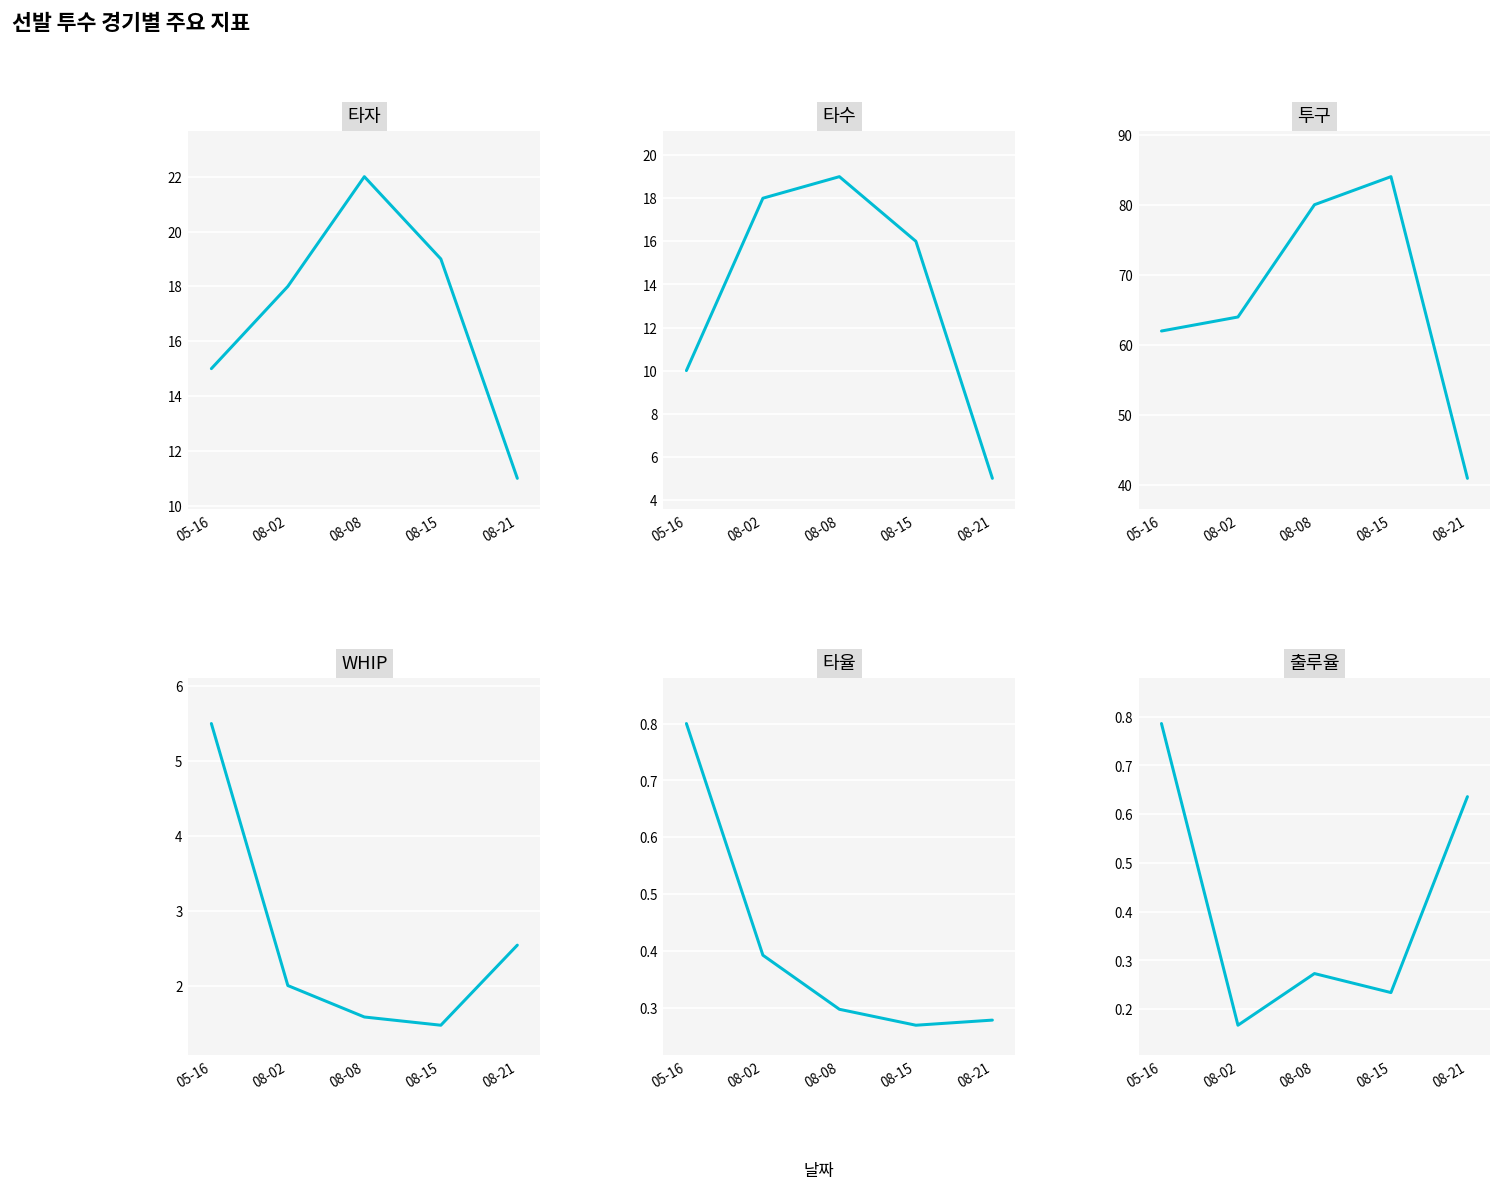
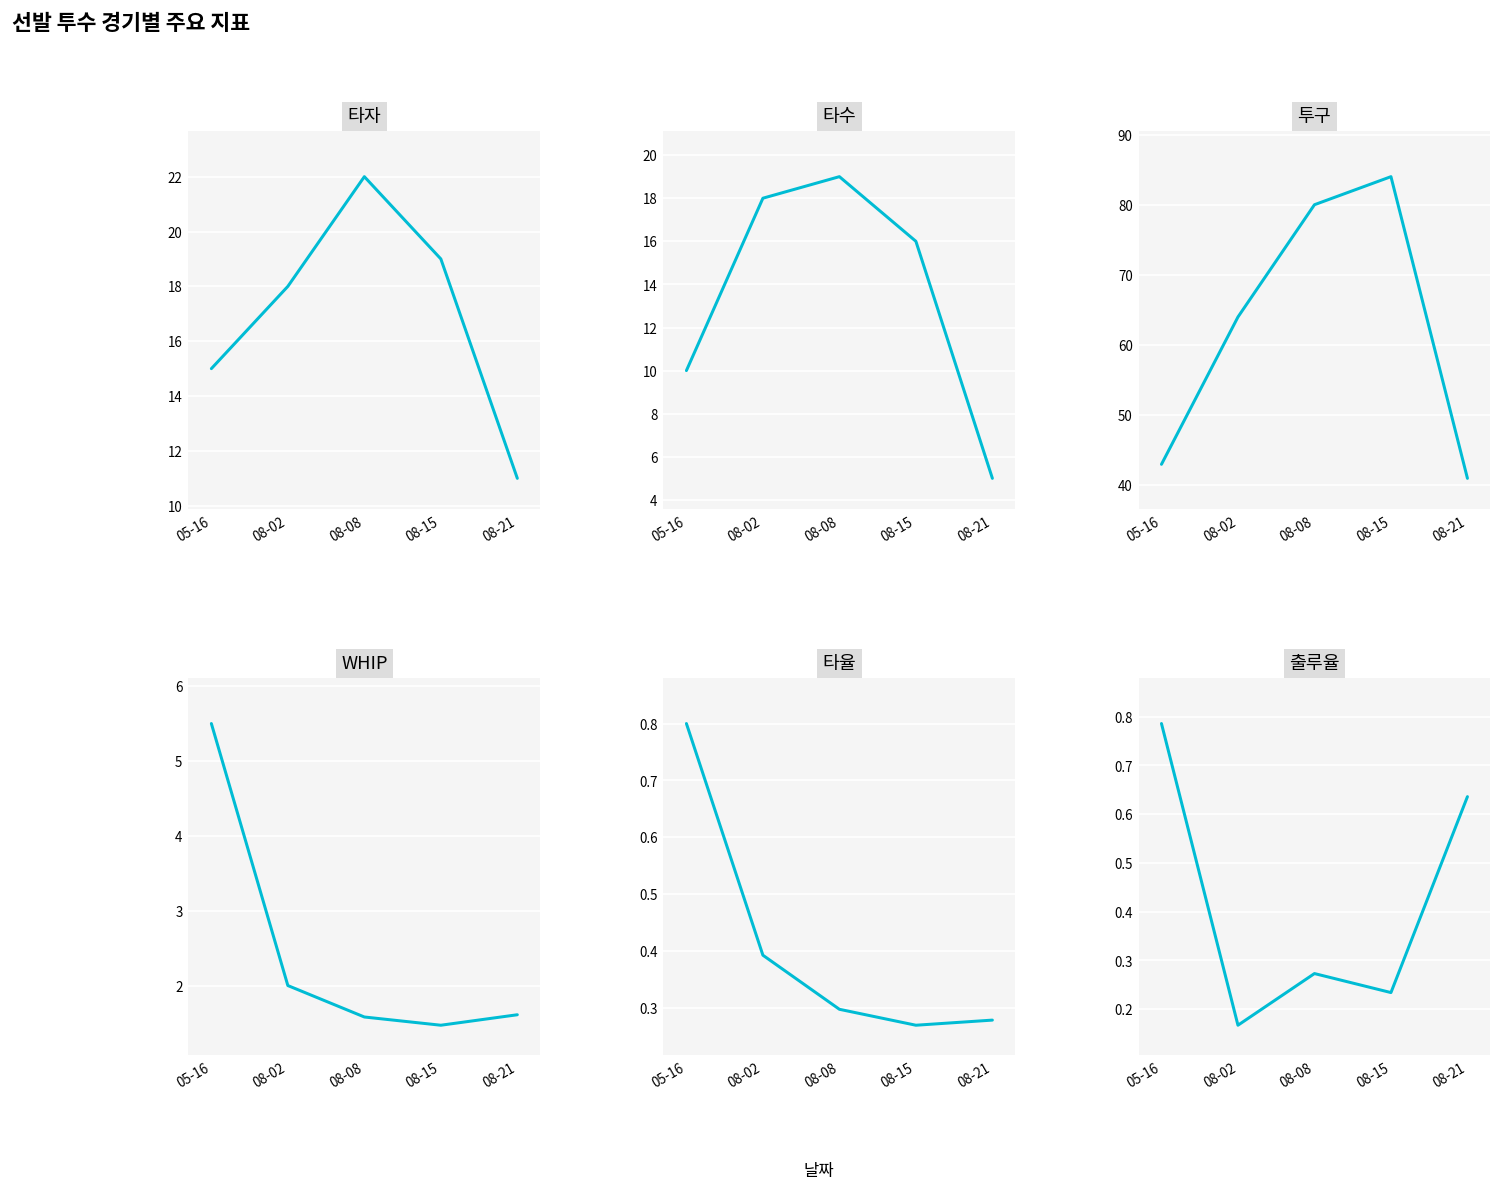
투구, 05-16: 62 -> 43
WHIP, 08-21: 2.5 -> 1.6
